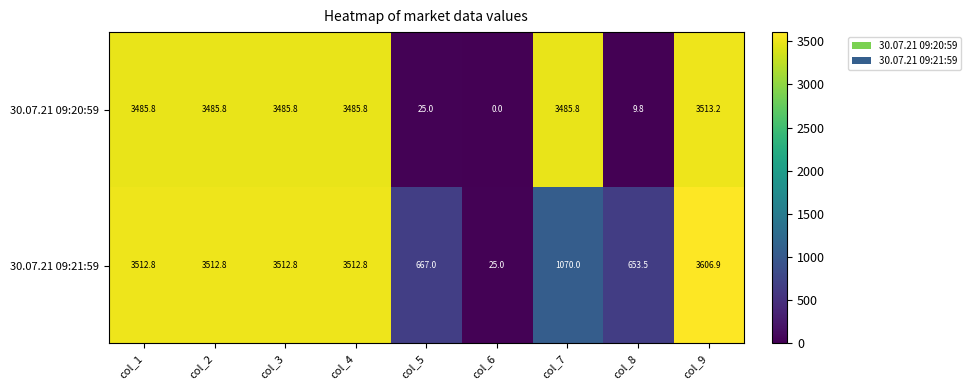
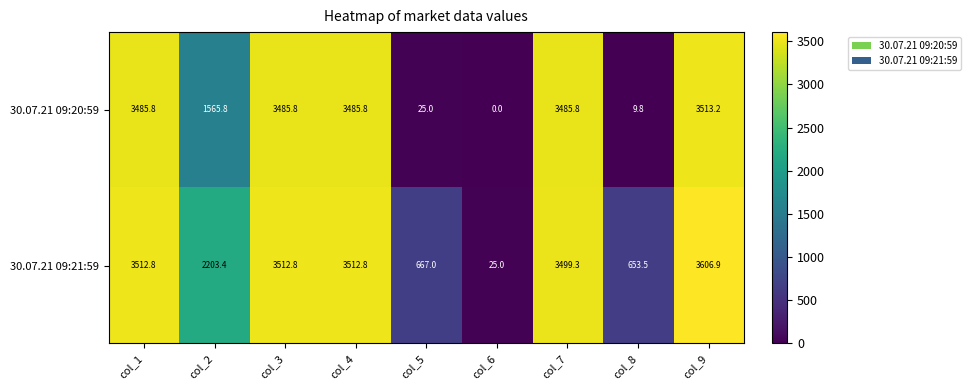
30.07.21 09:20:59, col_2: 3485.8 -> 1565.8
30.07.21 09:21:59, col_2: 3512.8 -> 2203.4
30.07.21 09:21:59, col_7: 1070.0 -> 3499.3
